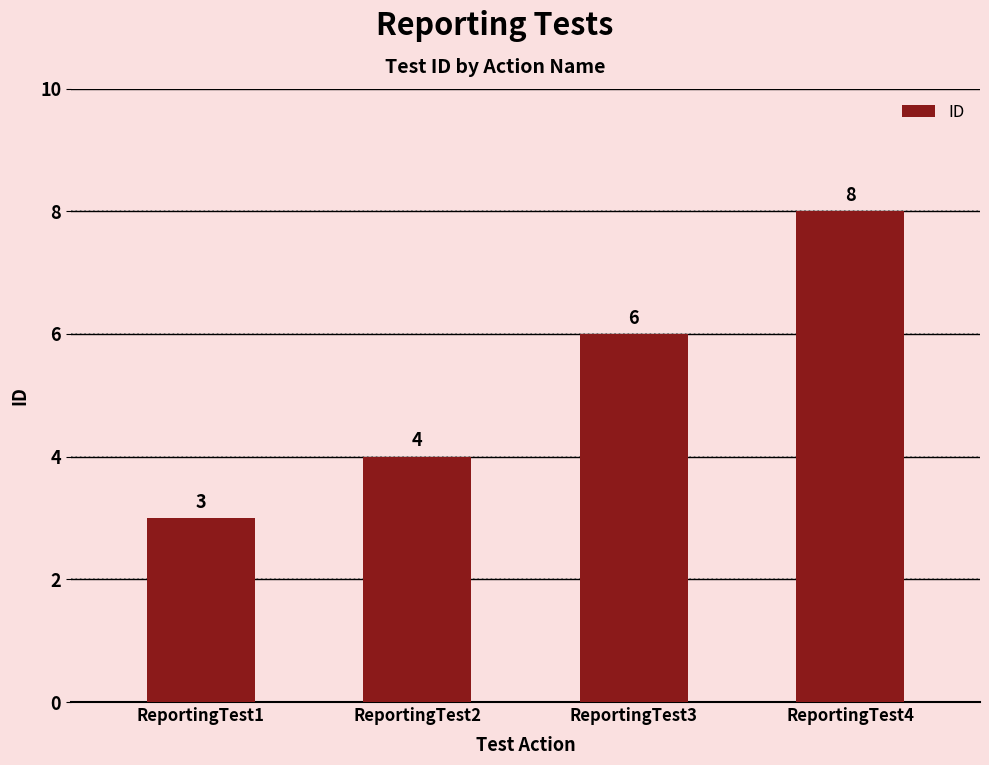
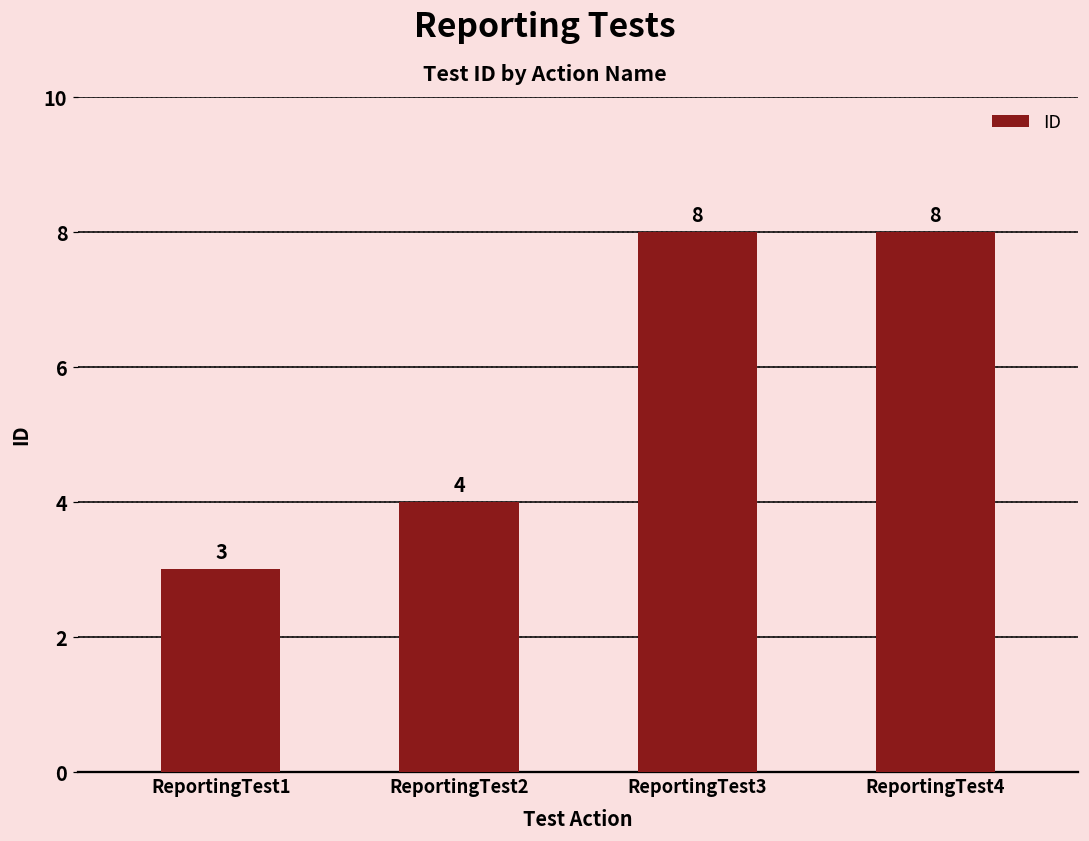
ReportingTest3: 6 -> 8
